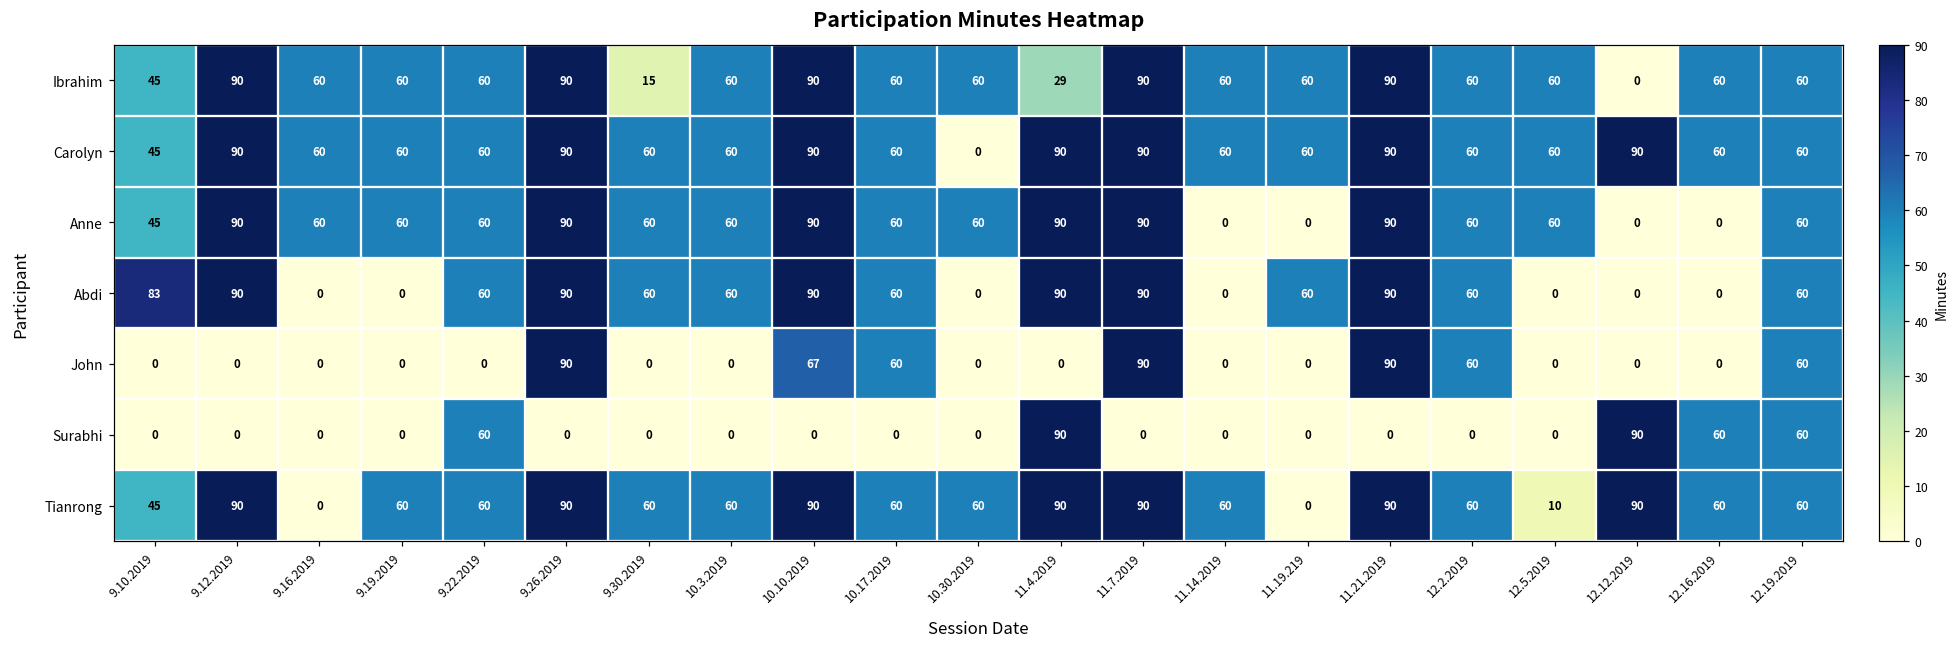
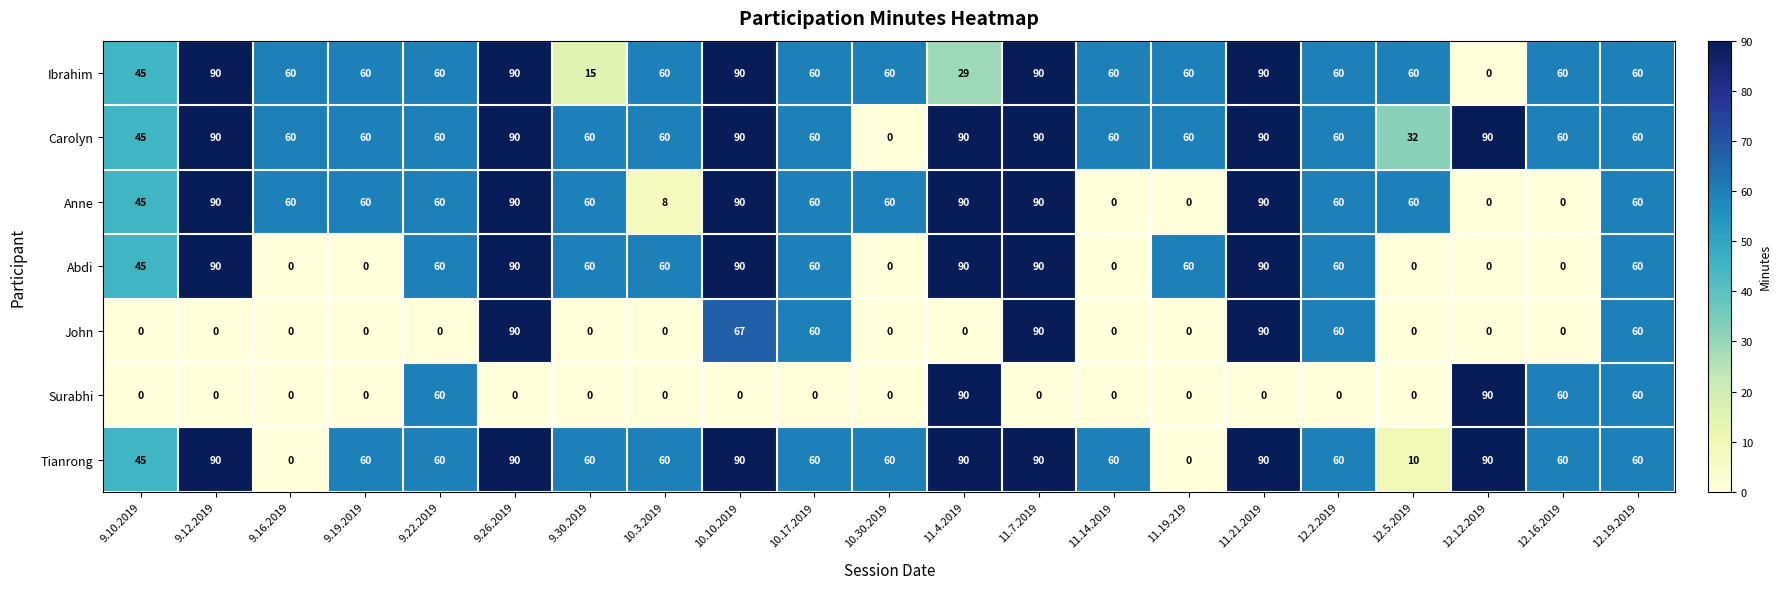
Carolyn, 12.5.2019: 60 -> 32
Anne, 10.3.2019: 60 -> 8
Abdi, 9.10.2019: 83 -> 45
